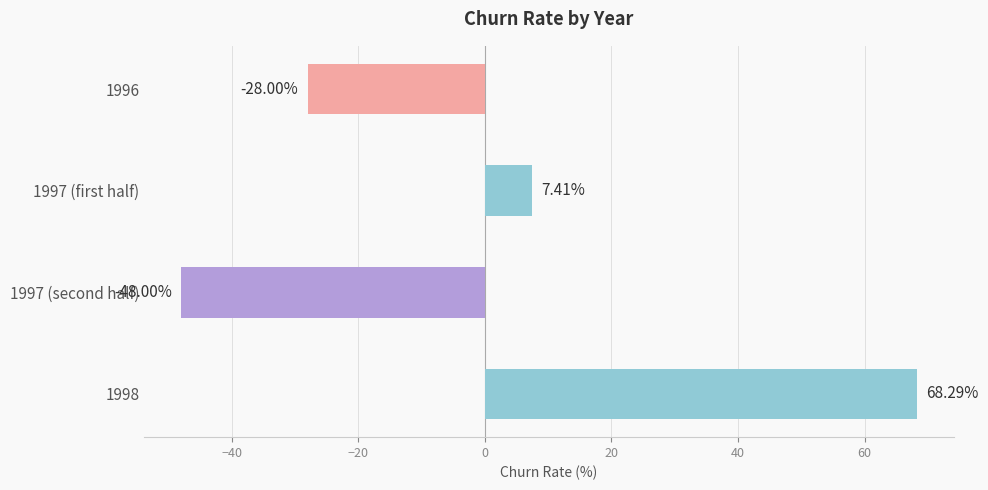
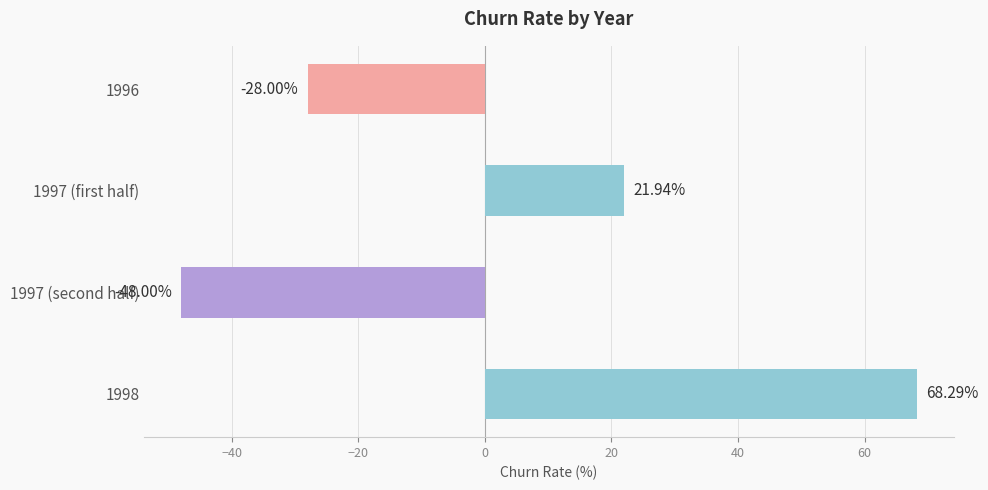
1997 (first half): 7.41% -> 21.94%
